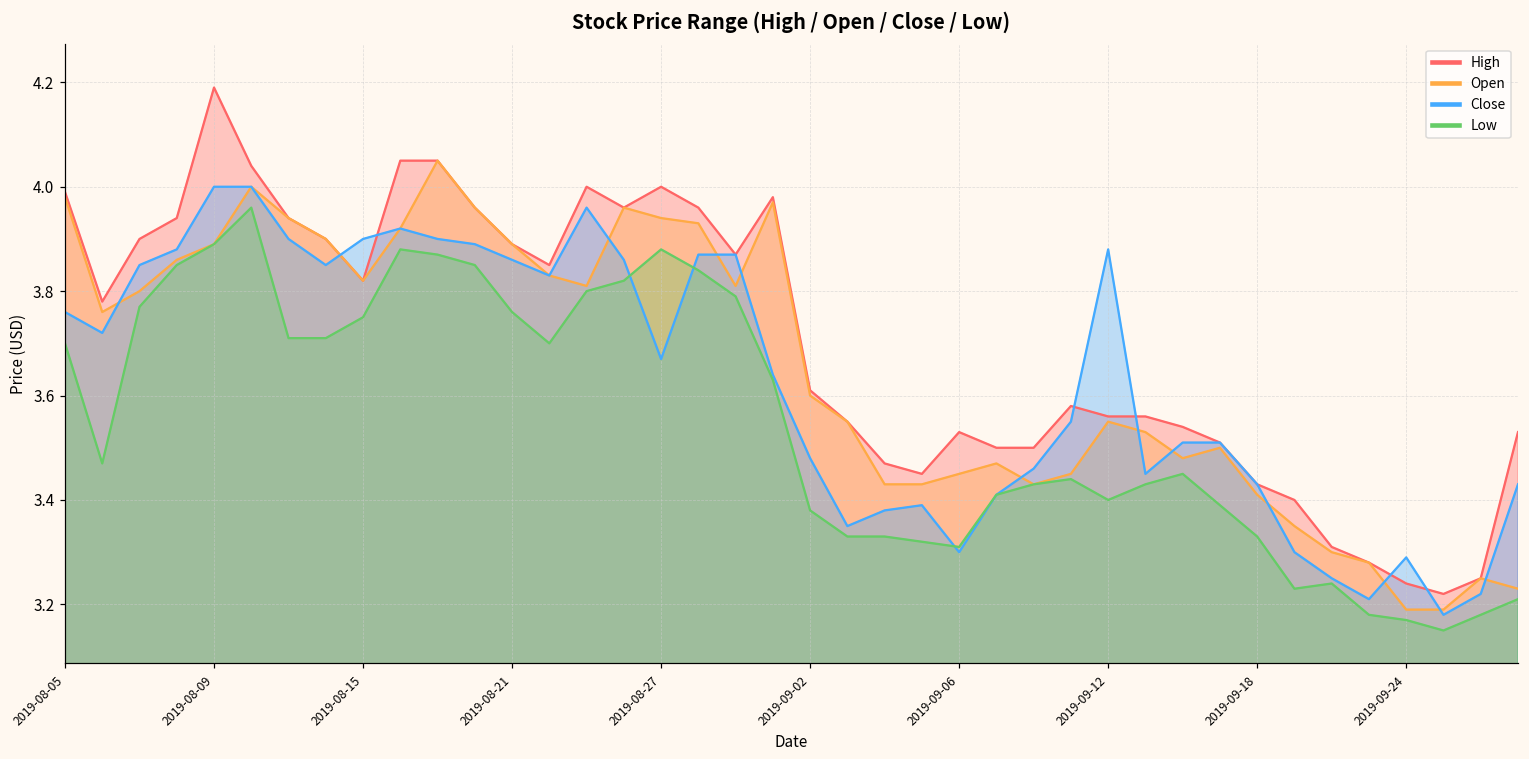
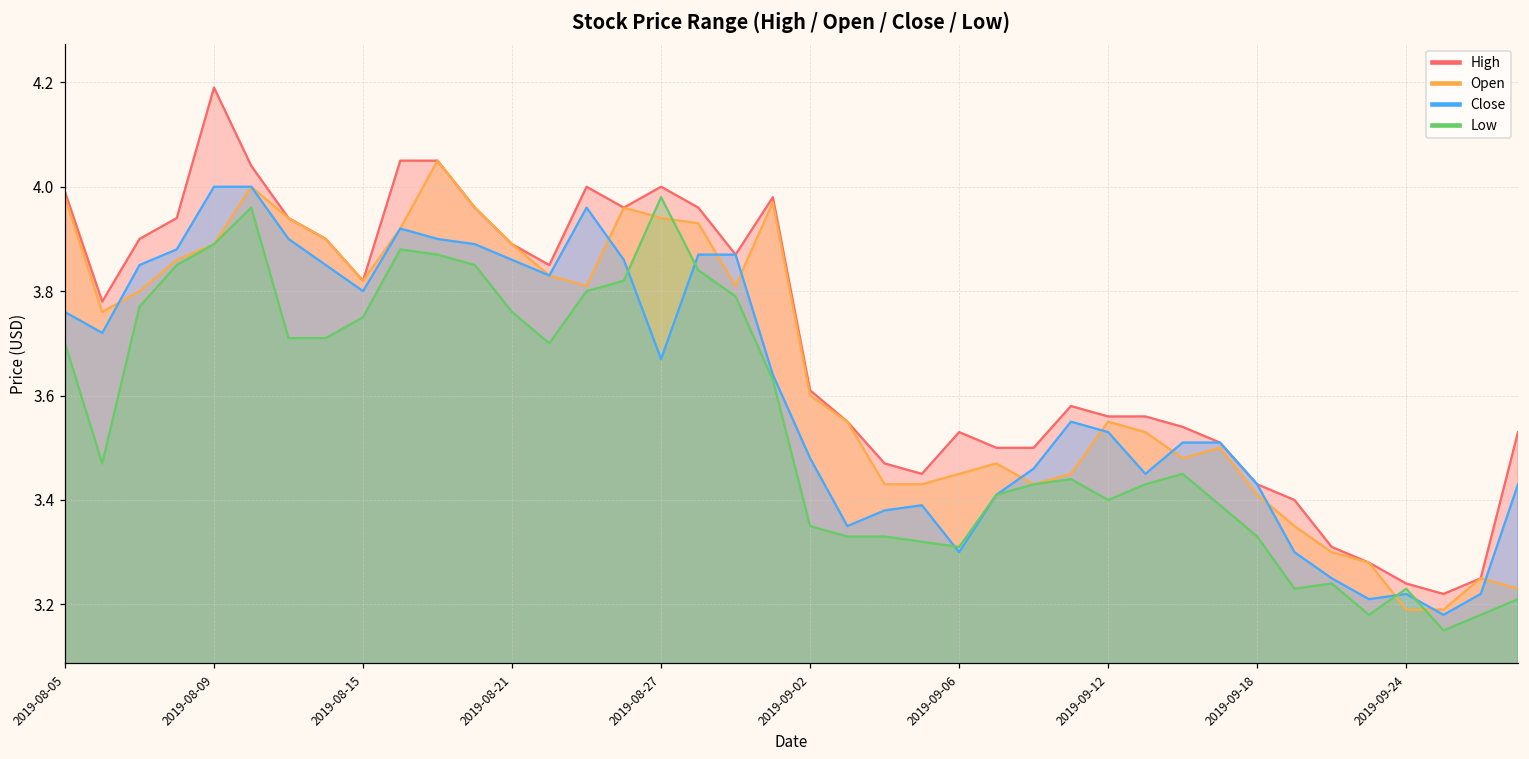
Close, 2019-08-15: 3.9 -> 3.8
Low, 2019-08-27: 3.88 -> 3.98
Low, 2019-09-02: 3.38 -> 3.35
Close, 2019-09-12: 3.88 -> 3.53
Close, 2019-09-24: 3.29 -> 3.22
Low, 2019-09-24: 3.17 -> 3.23
